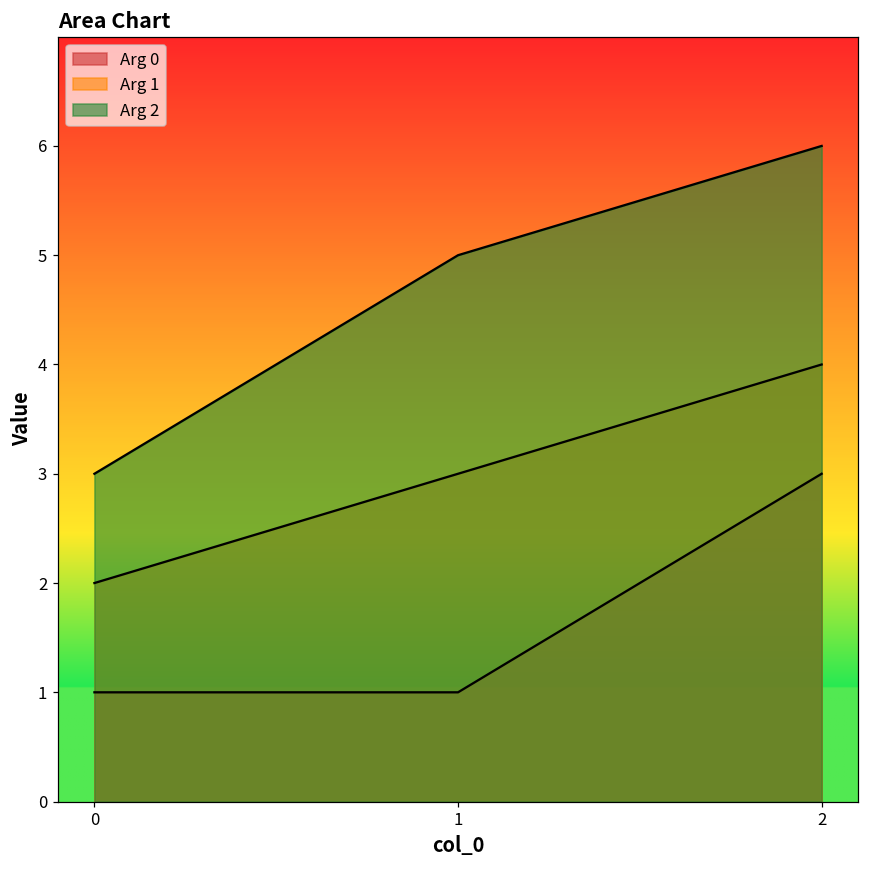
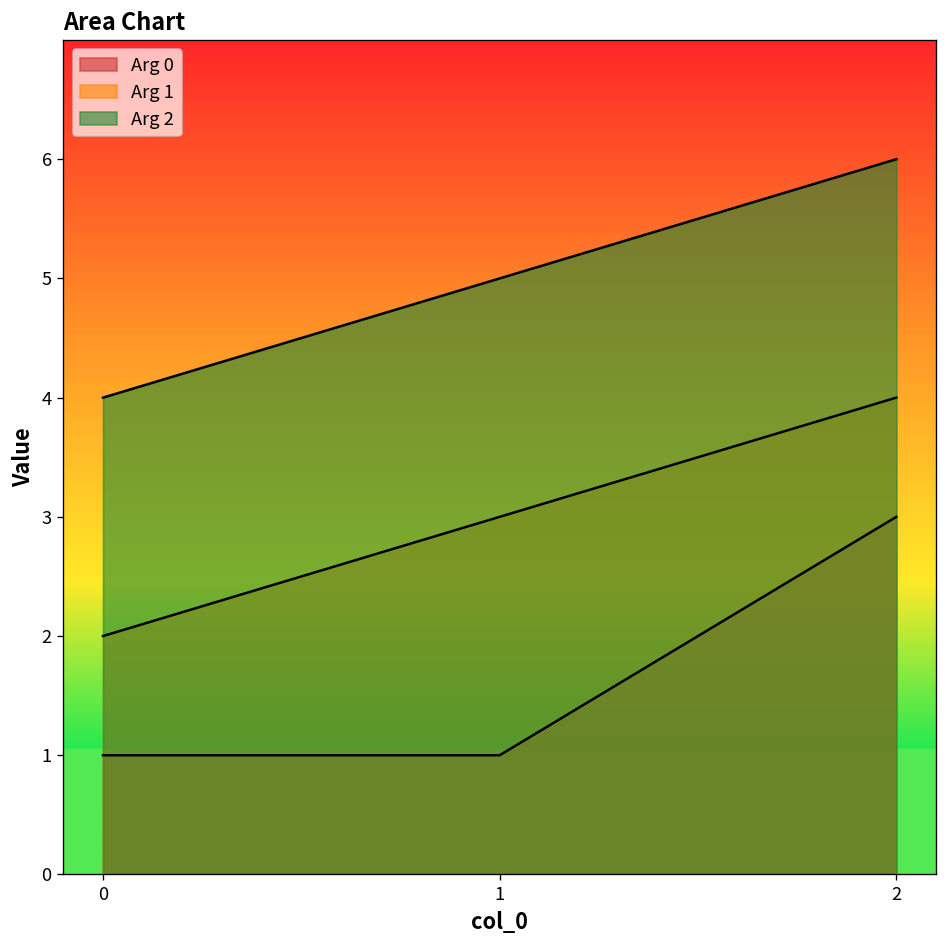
Arg 2, 0: 3 -> 4
